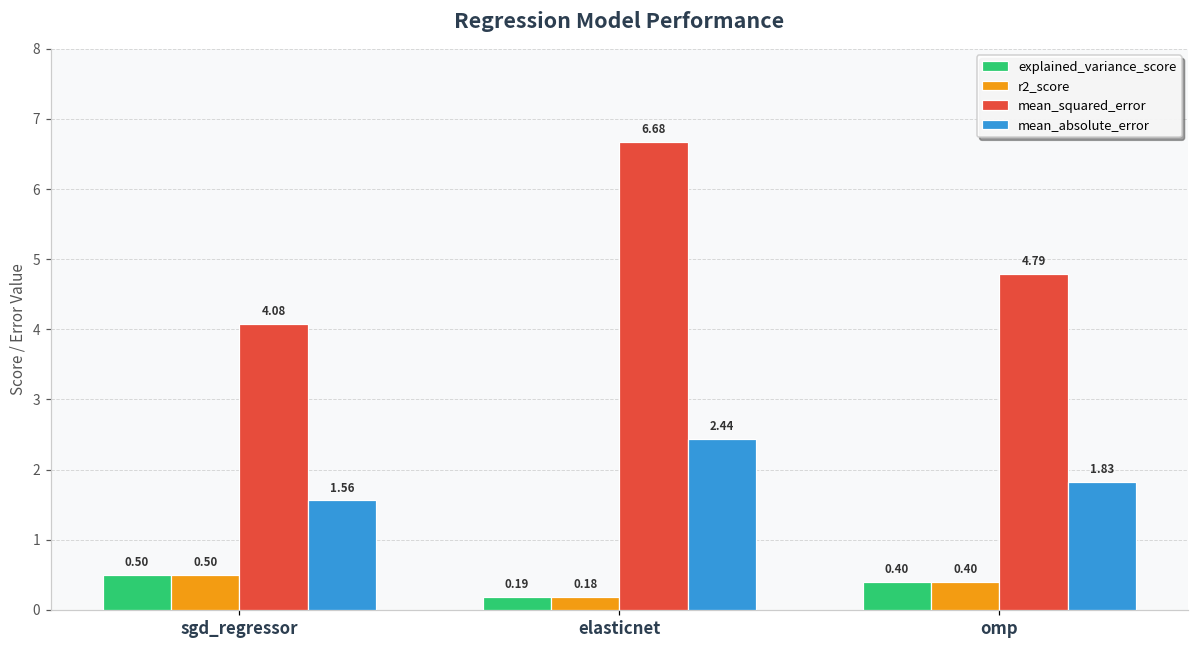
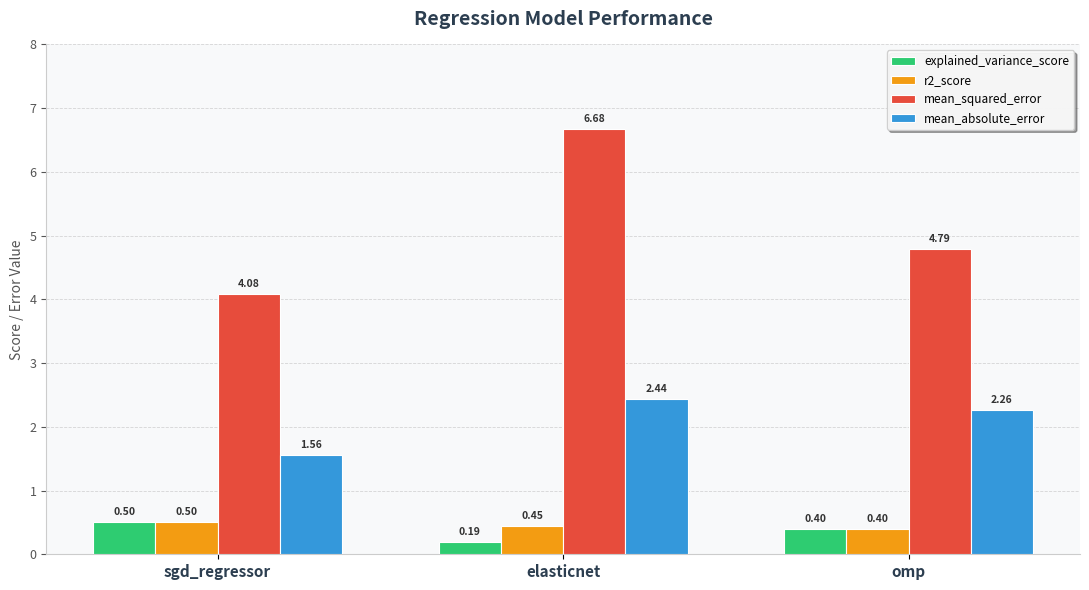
r2_score, elasticnet: 0.18 -> 0.45
mean_absolute_error, omp: 1.83 -> 2.26
